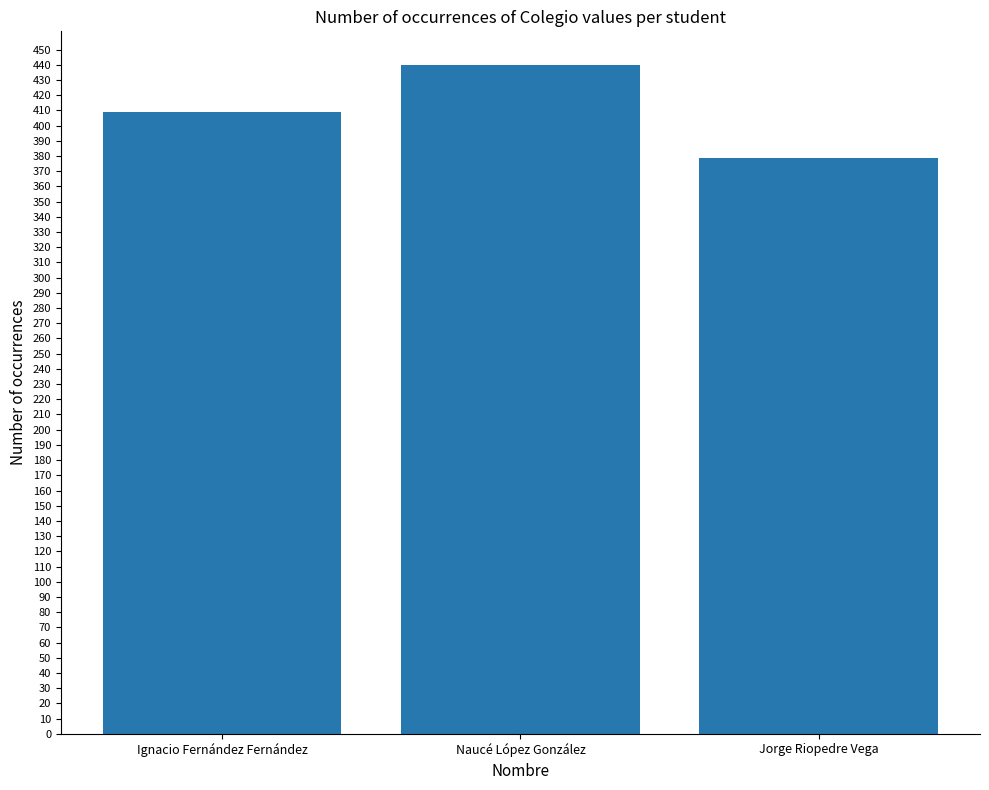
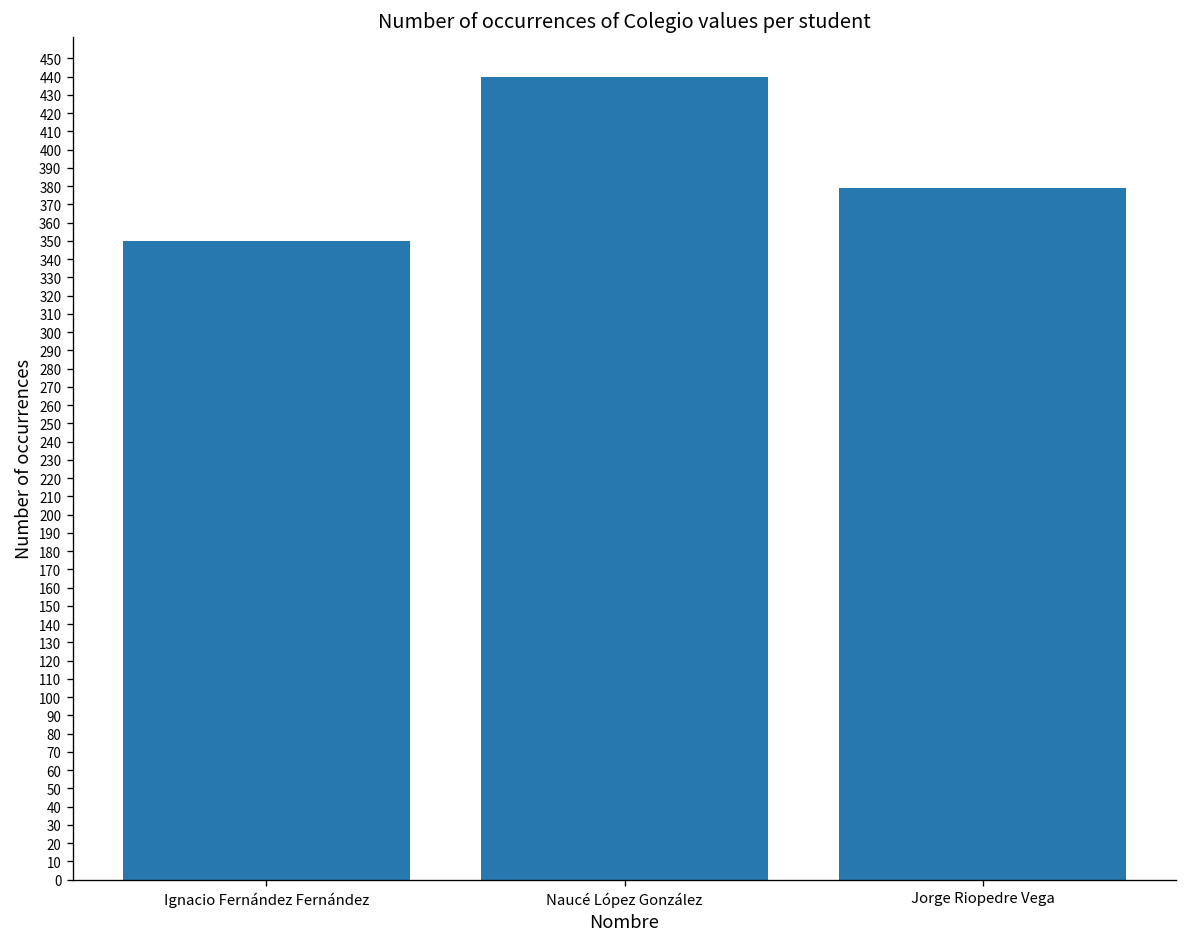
Ignacio Fernández Fernández: 409 -> 350
